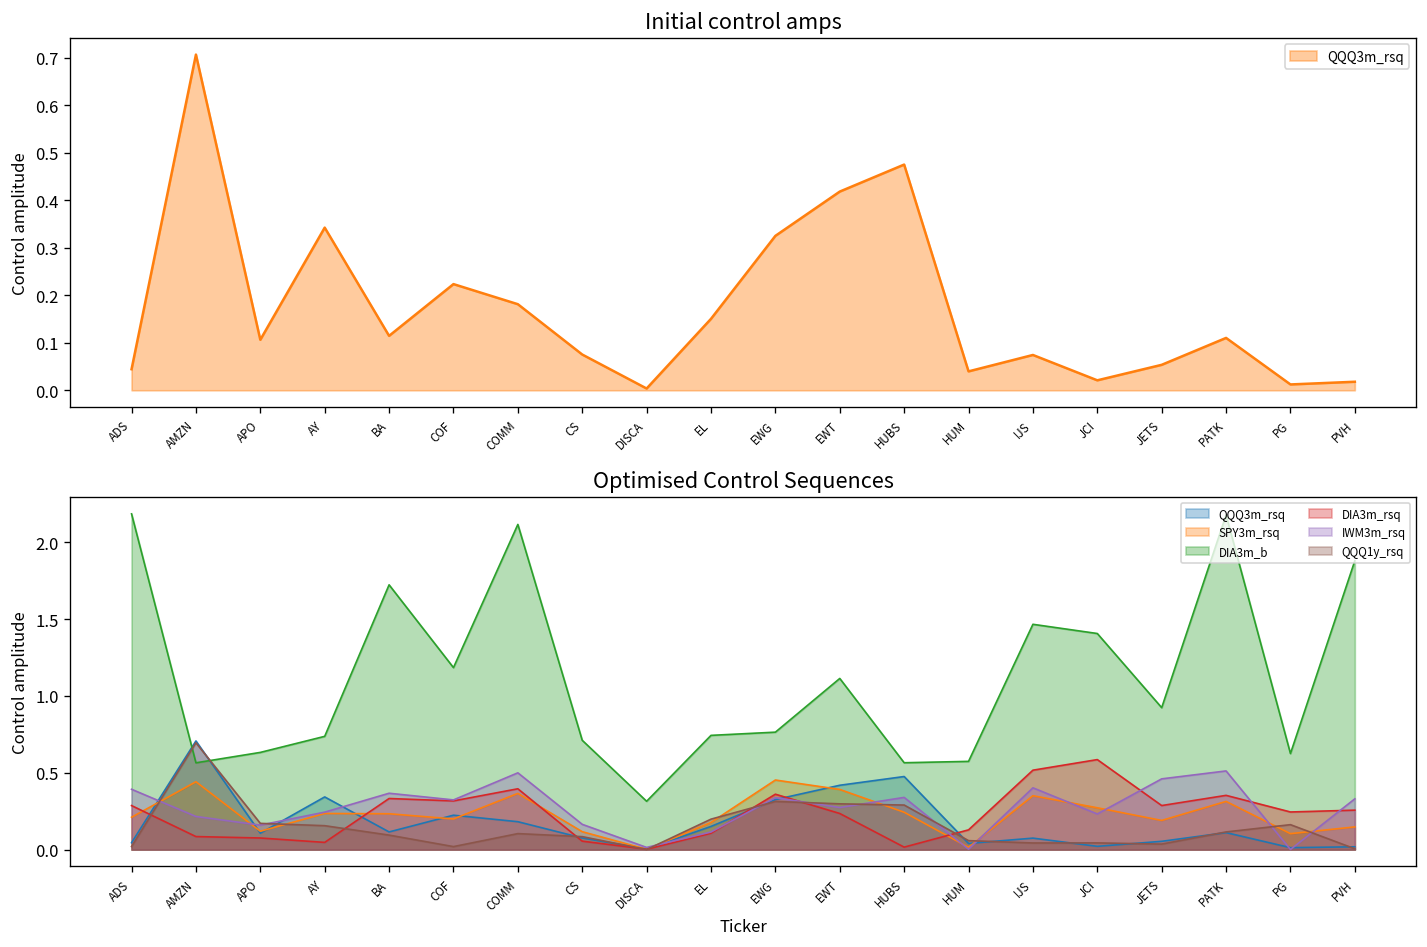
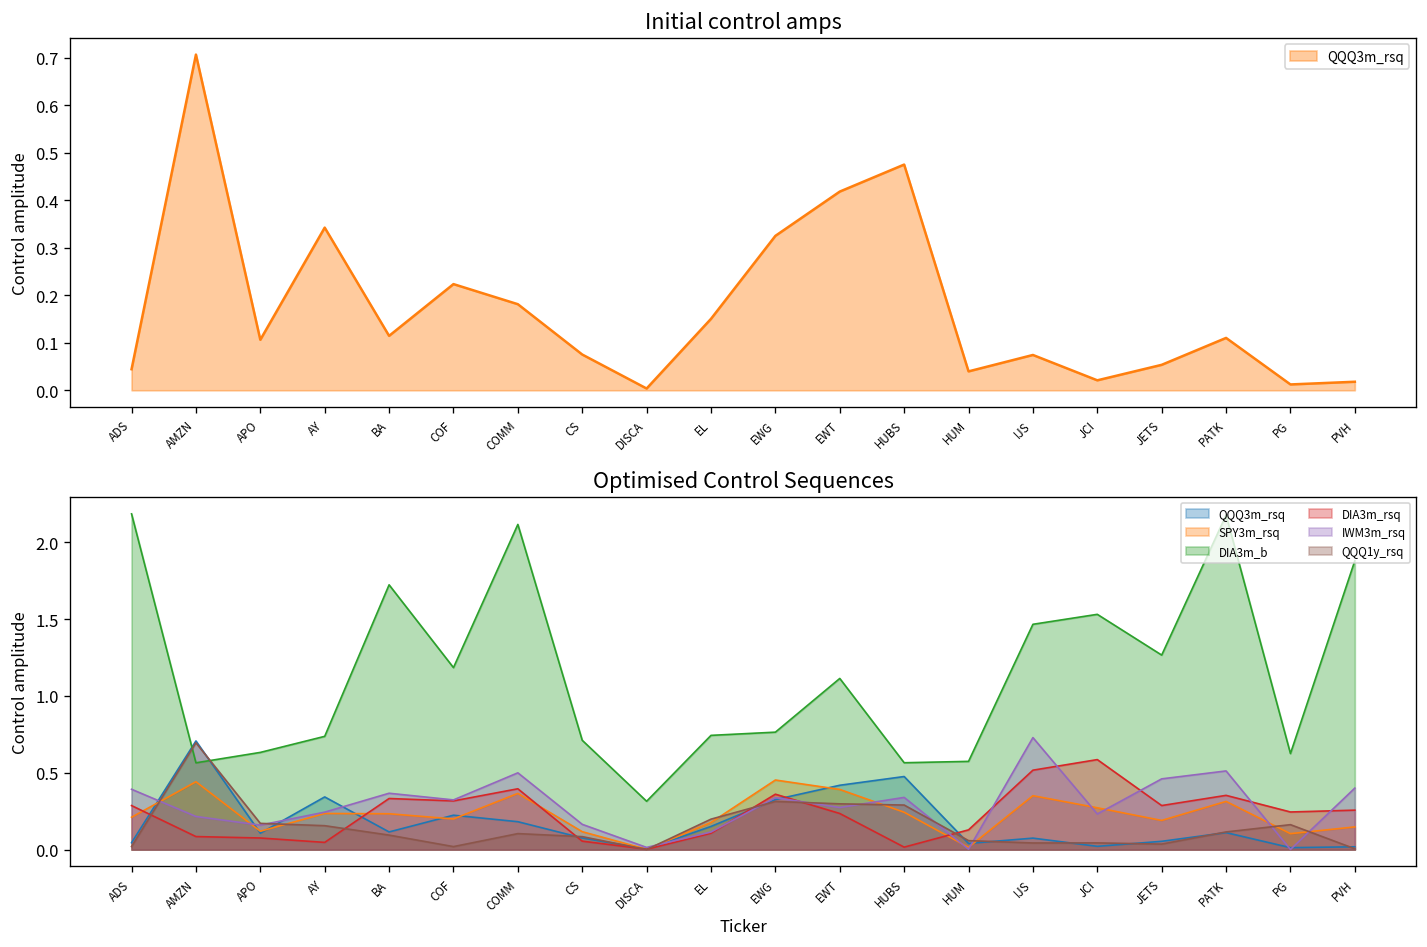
Optimised Control Sequences, IWM3m_rsq, IJS: 0.40 -> 0.73
Optimised Control Sequences, DIA3m_b, JCI: 1.41 -> 1.53
Optimised Control Sequences, DIA3m_b, JETS: 0.92 -> 1.27
Optimised Control Sequences, IWM3m_rsq, PVH: 0.33 -> 0.40
